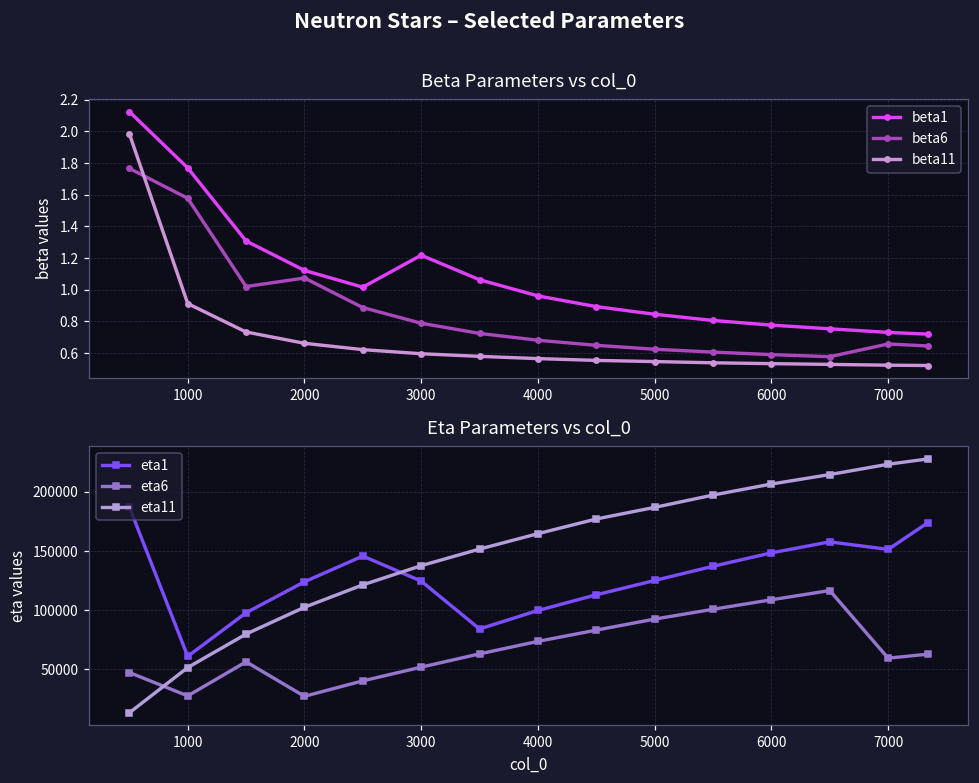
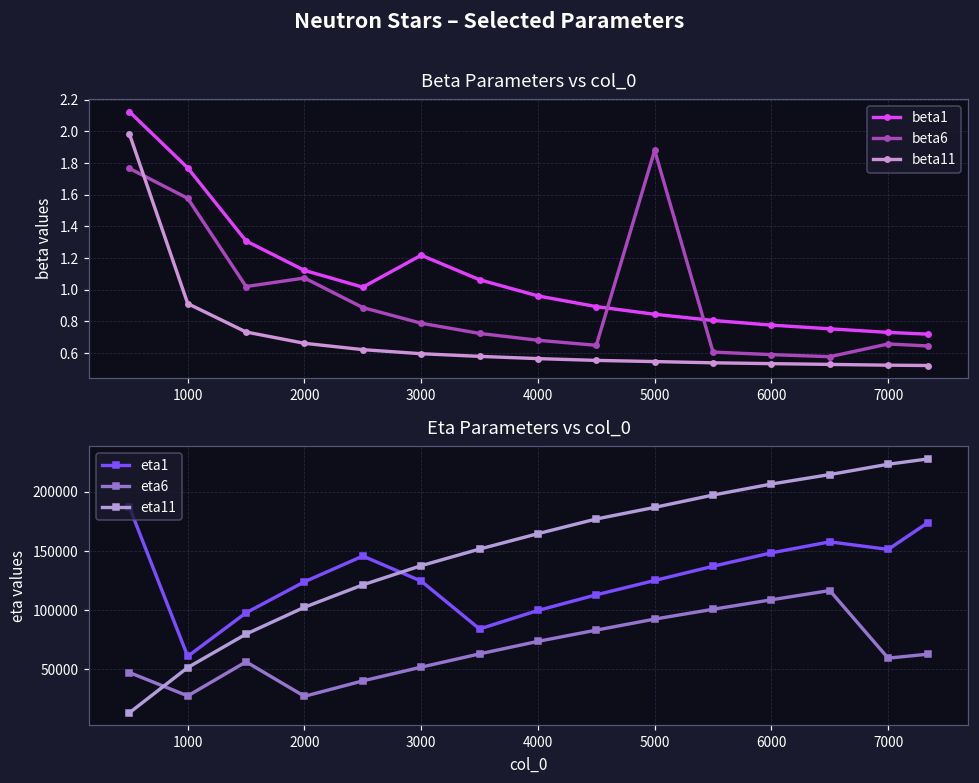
Beta Parameters vs col_0, beta6, 5000: 0.62 -> 1.88
